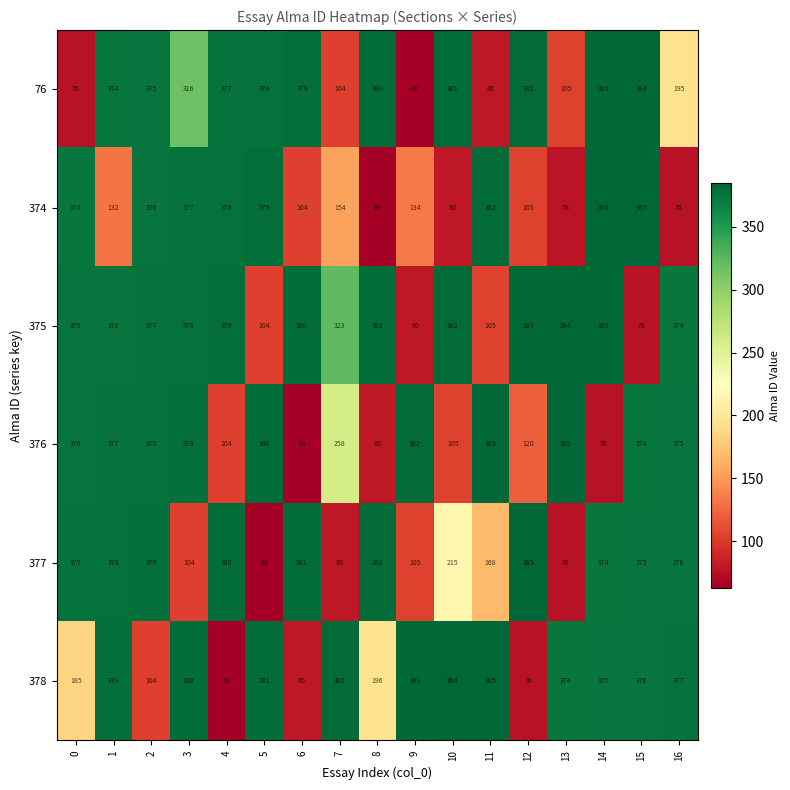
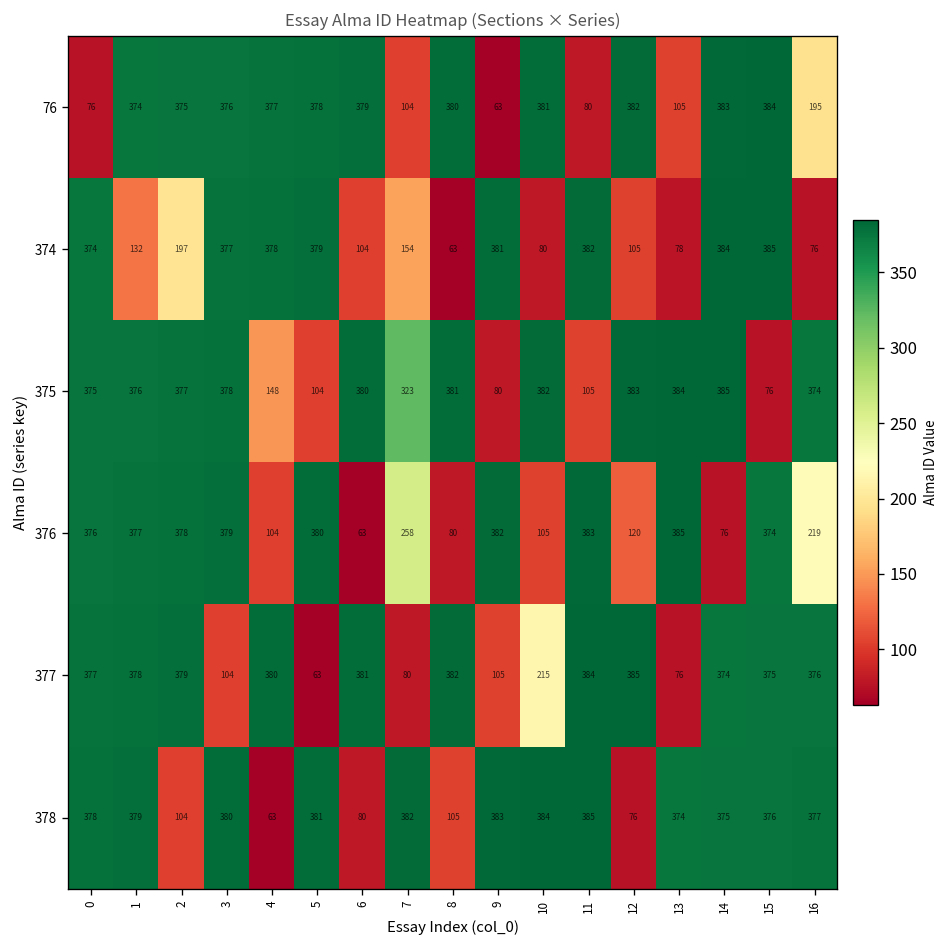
76, 3: 316 -> 376
374, 2: 376 -> 197
374, 9: 134 -> 381
375, 4: 379 -> 148
376, 16: 375 -> 219
377, 11: 168 -> 384
378, 0: 185 -> 378
378, 8: 196 -> 105
